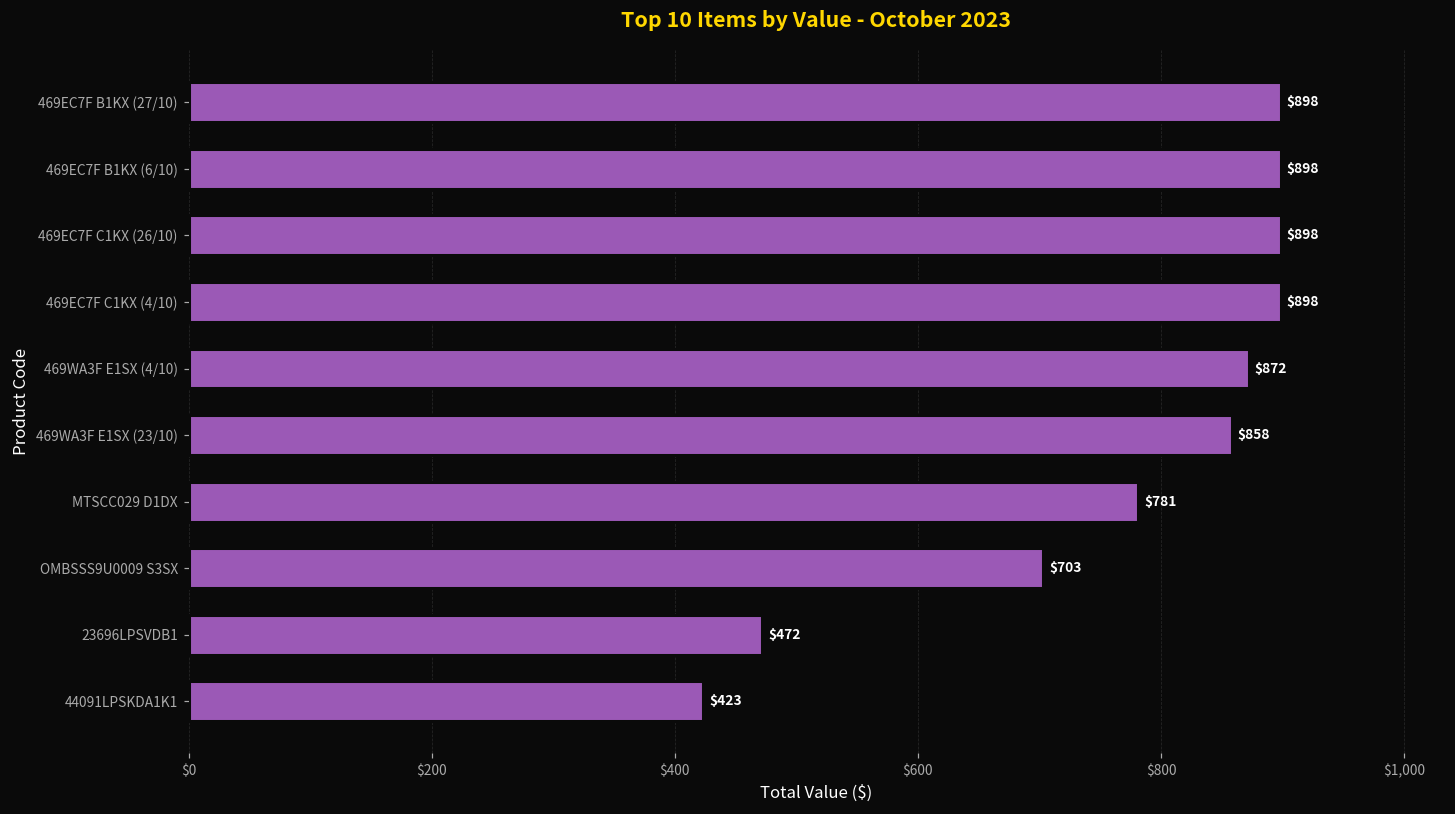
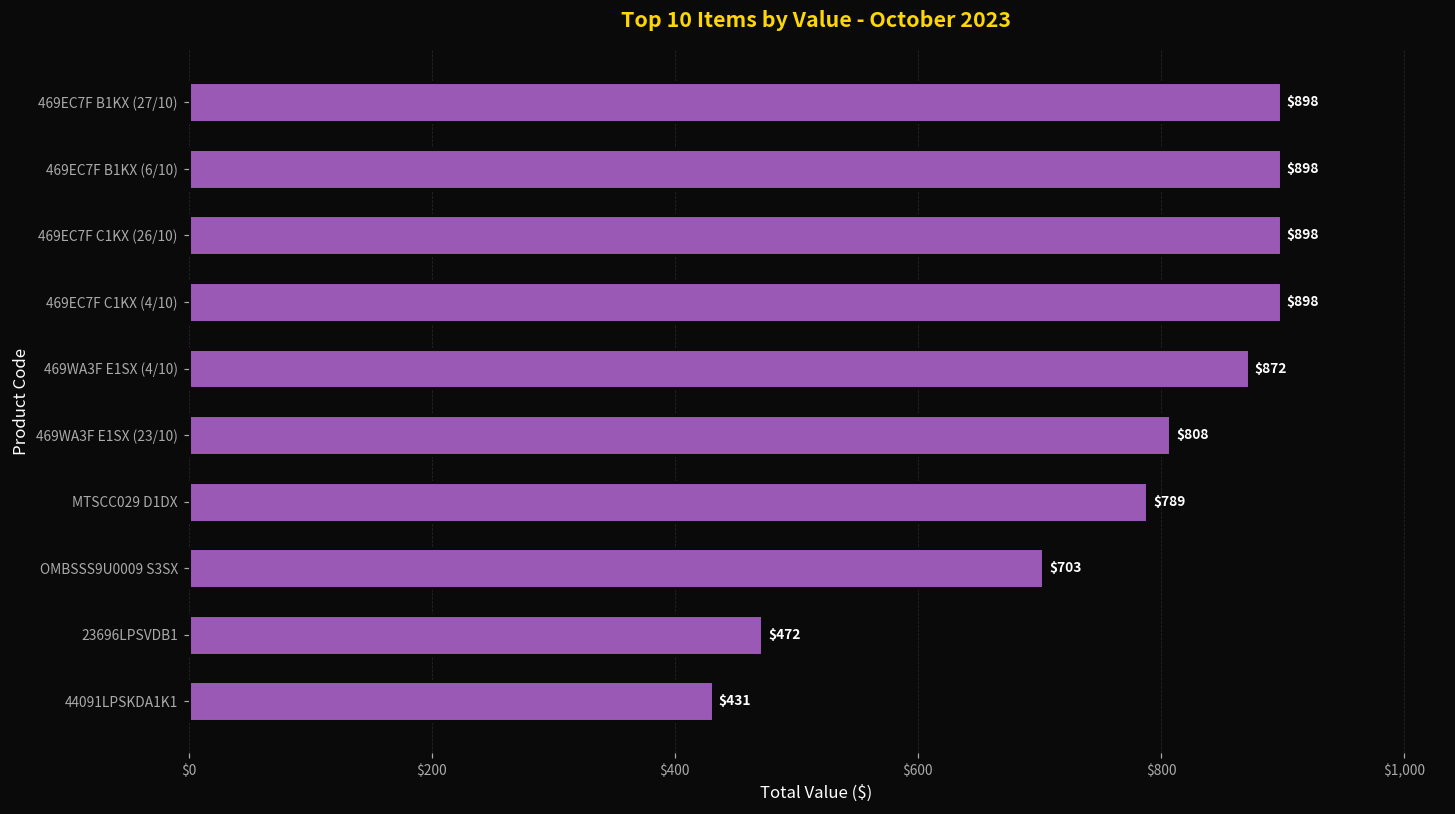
469WA3F E1SX (23/10): $858 -> $808
MTSCC029 D1DX: $781 -> $789
44091LPSKDA1K1: $423 -> $431
